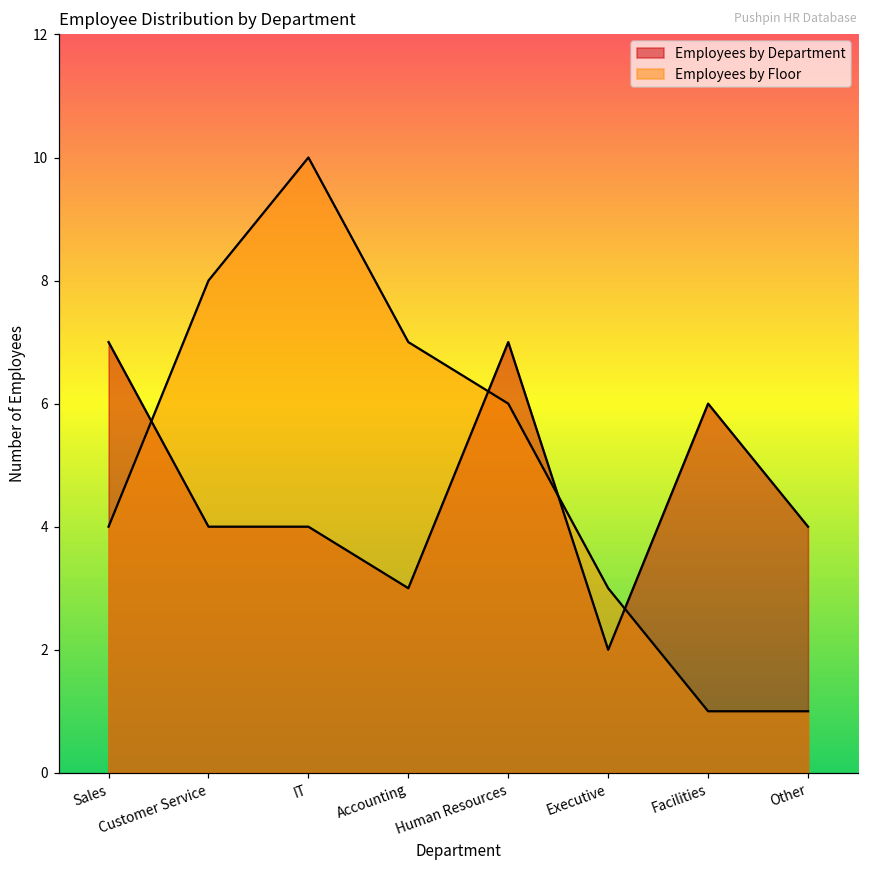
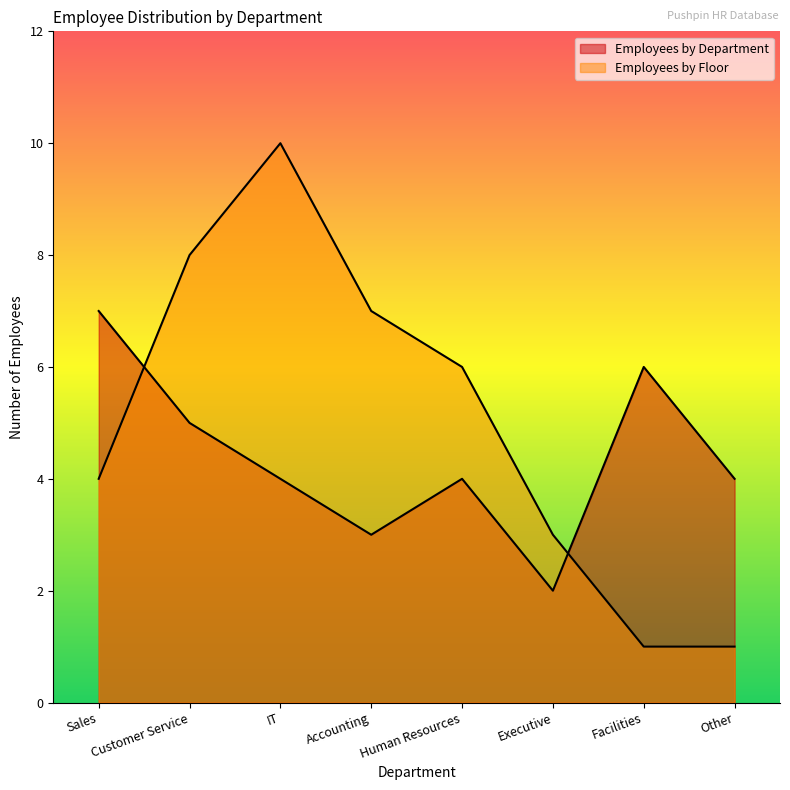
Employees by Department, Customer Service: 4 -> 5
Employees by Department, Human Resources: 7 -> 4
